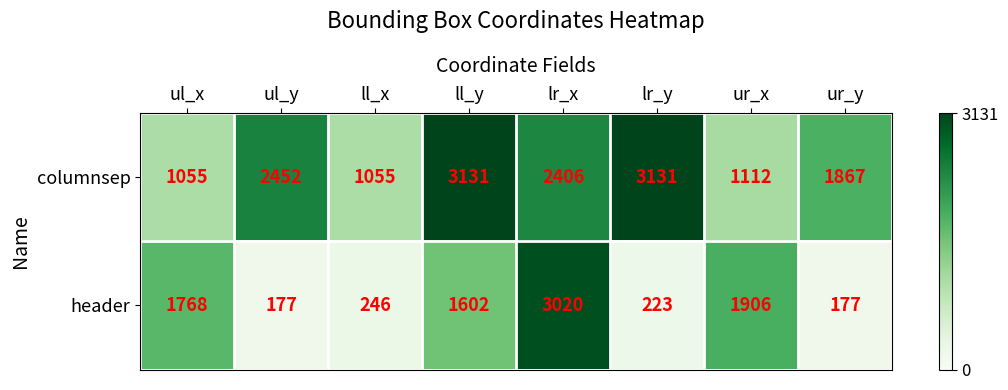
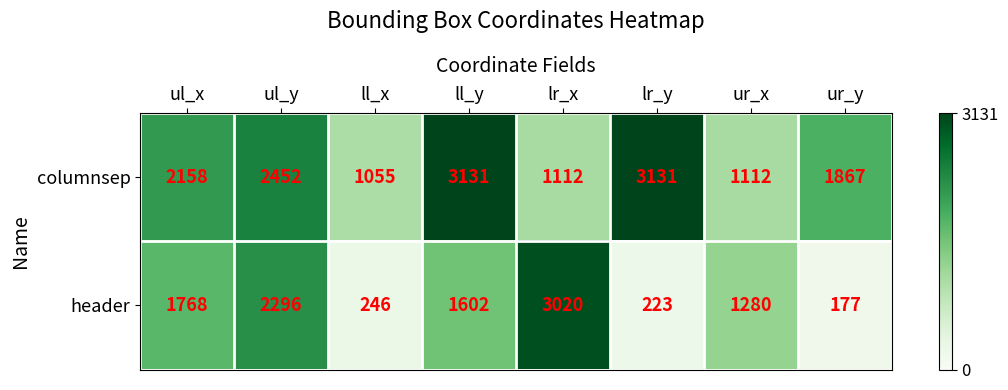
columnsep, ul_x: 1055 -> 2158
columnsep, lr_x: 2406 -> 1112
header, ul_y: 177 -> 2296
header, ur_x: 1906 -> 1280
